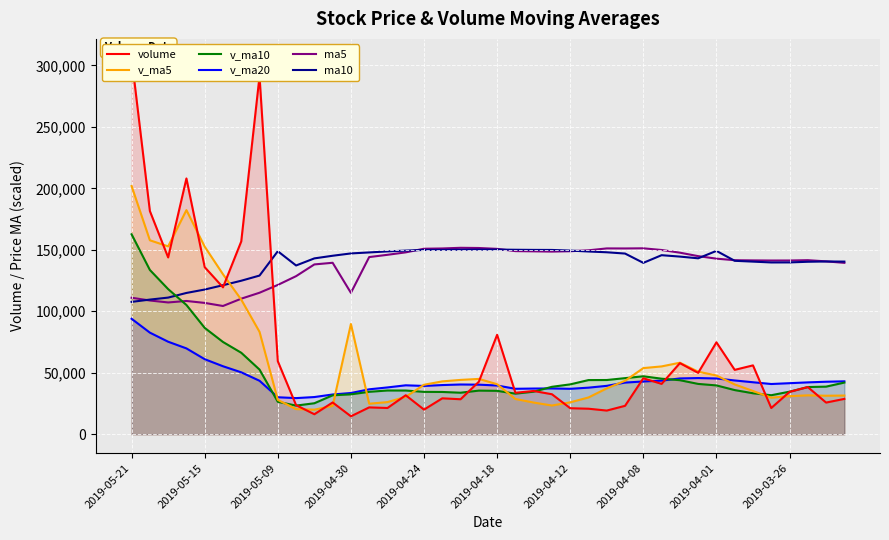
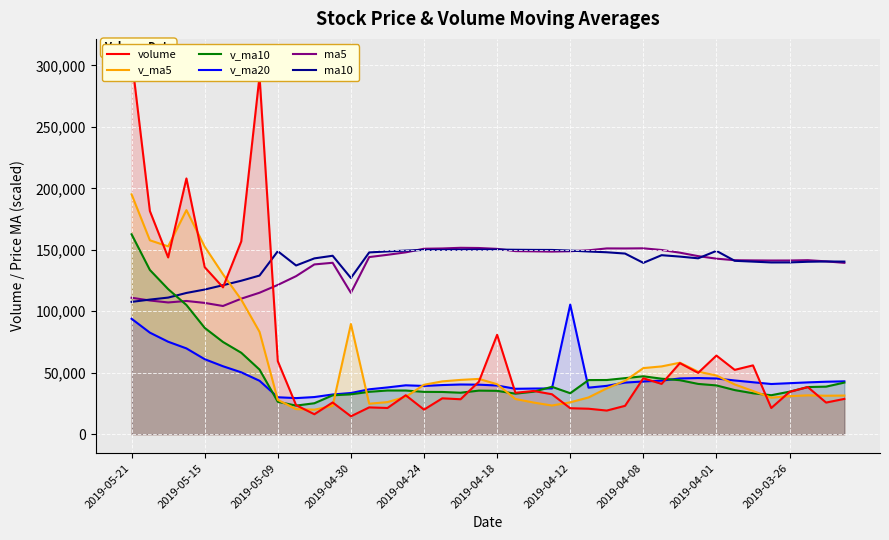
v_ma5, 2019-05-21: 202,000 -> 195,000
ma10, 2019-04-30: 147,000 -> 127,000
v_ma10, 2019-04-12: 41,000 -> 33,000
v_ma20, 2019-04-12: 37,000 -> 105,000
volume, 2019-04-01: 75,000 -> 64,000
